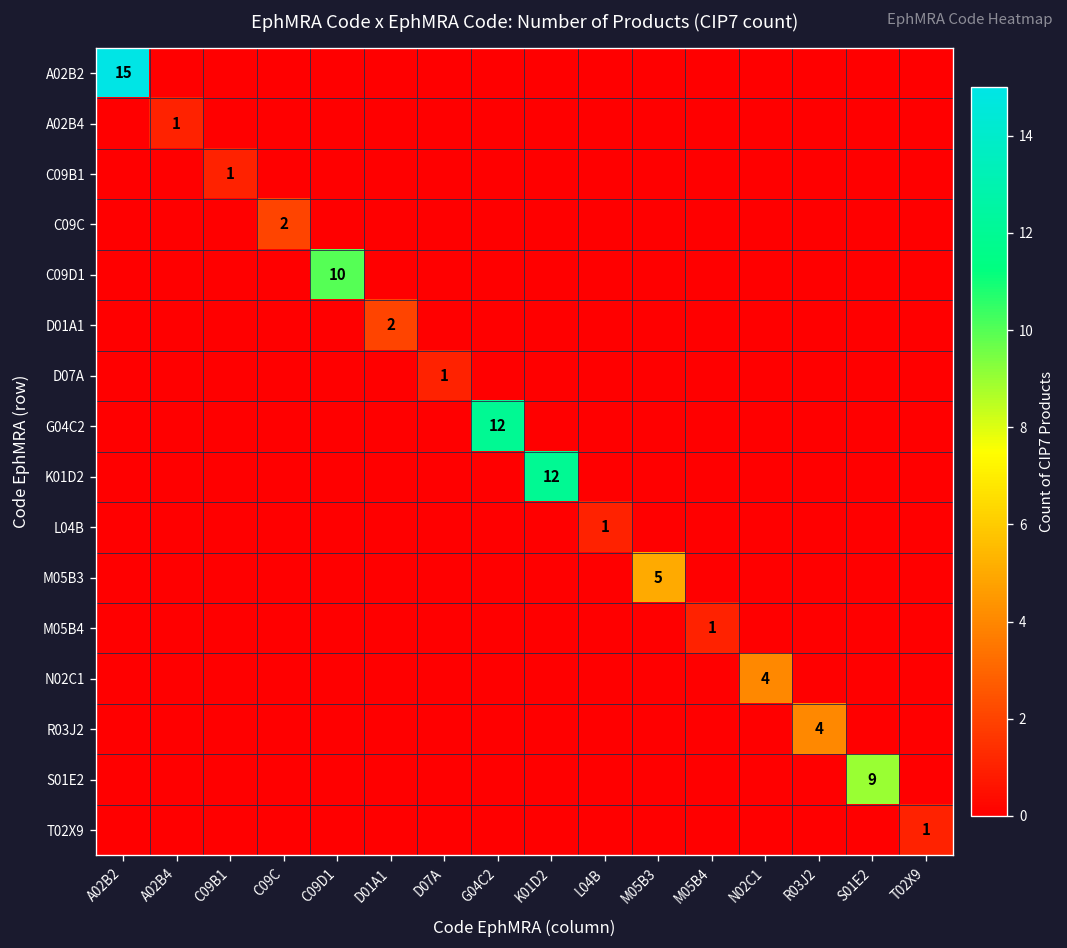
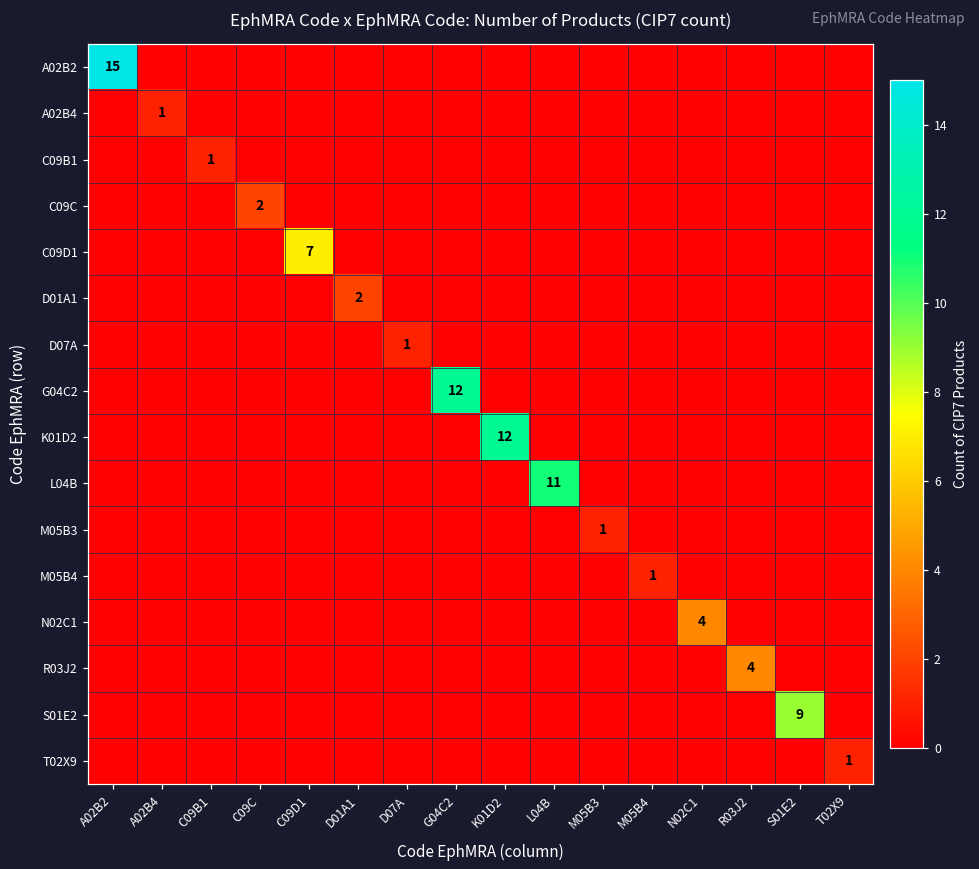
C09D1, C09D1: 10 -> 7
L04B, L04B: 1 -> 11
M05B3, M05B3: 5 -> 1
